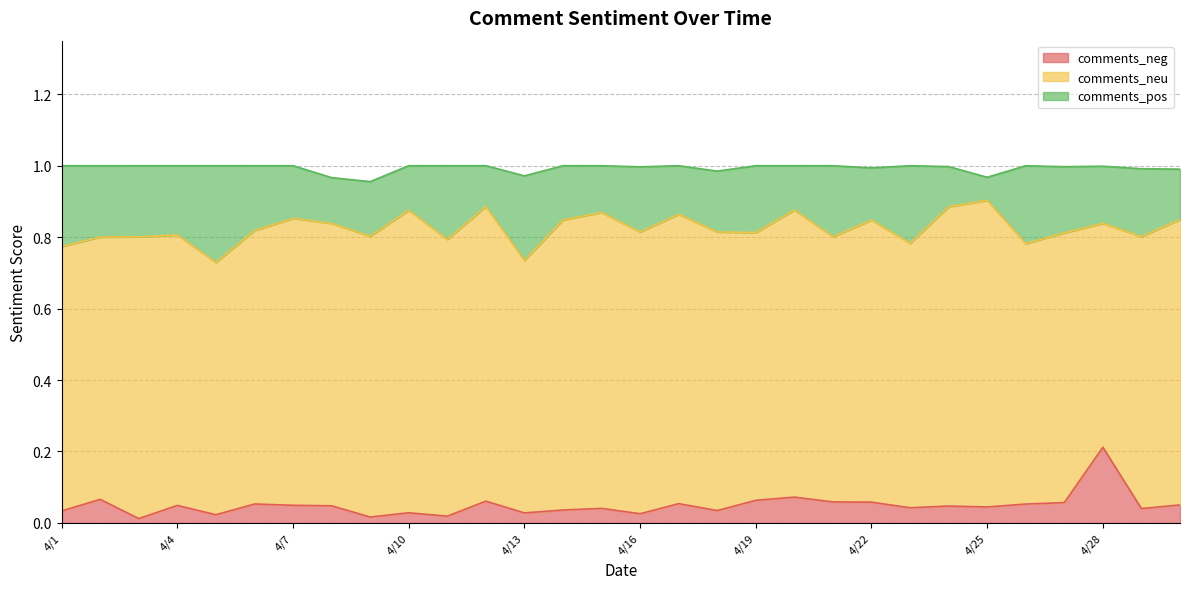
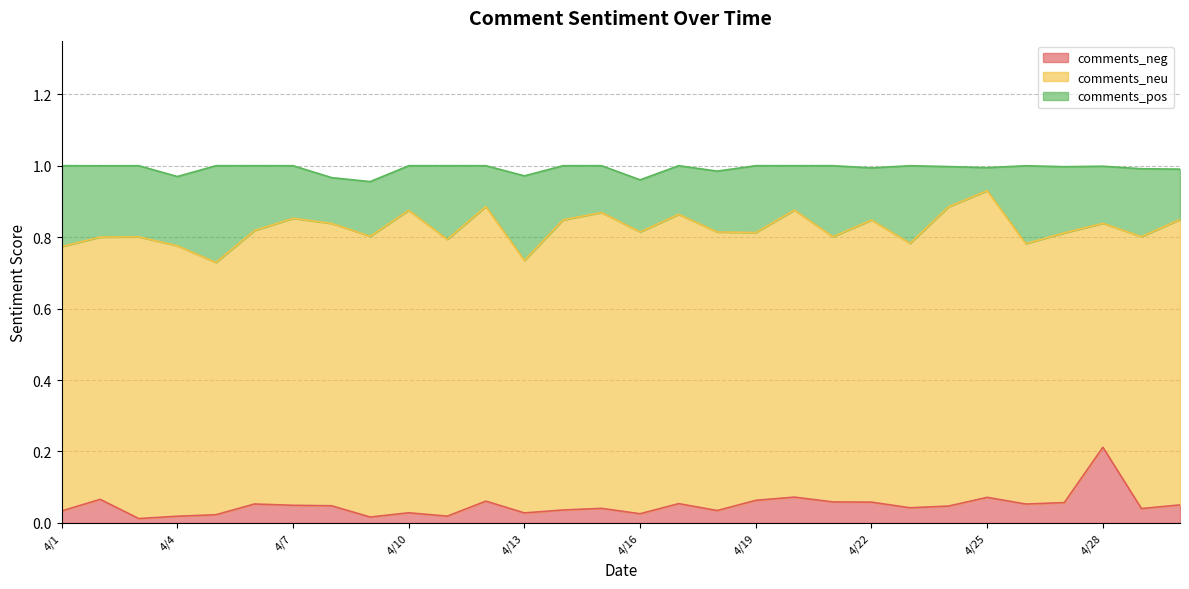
comments_neg, 4/4: 0.05 -> 0.02
comments_pos, 4/16: 0.18 -> 0.15
comments_neg, 4/25: 0.04 -> 0.07
